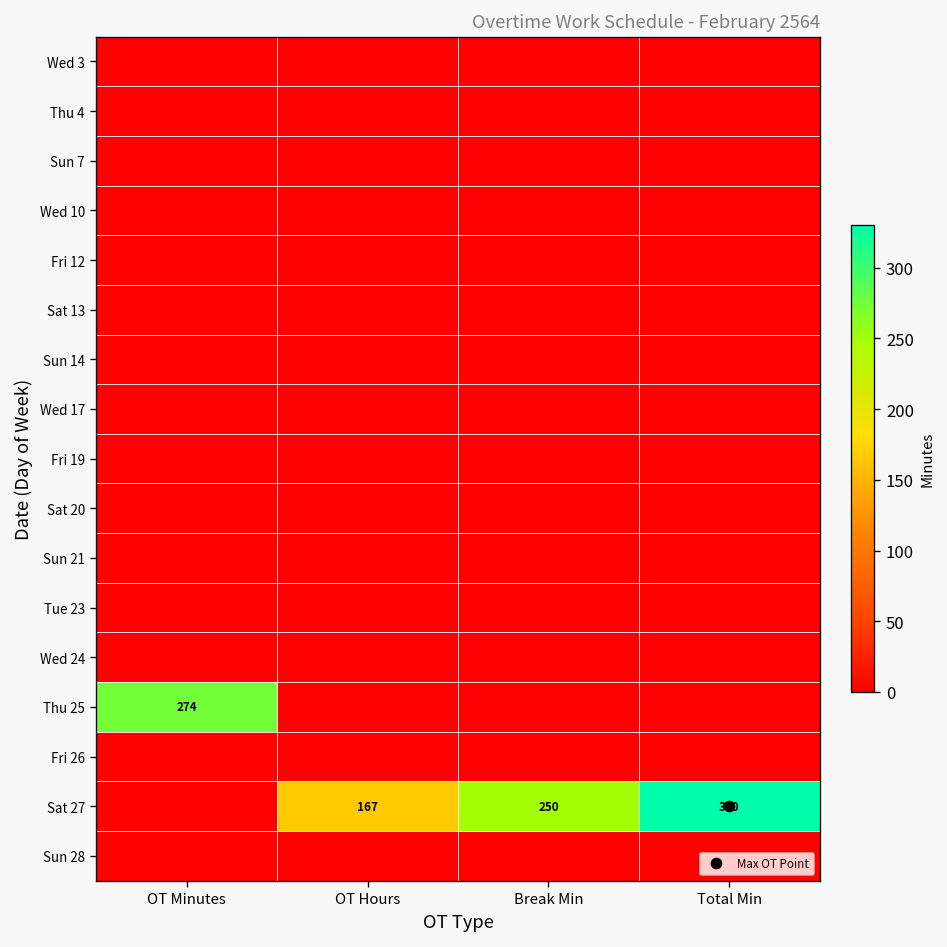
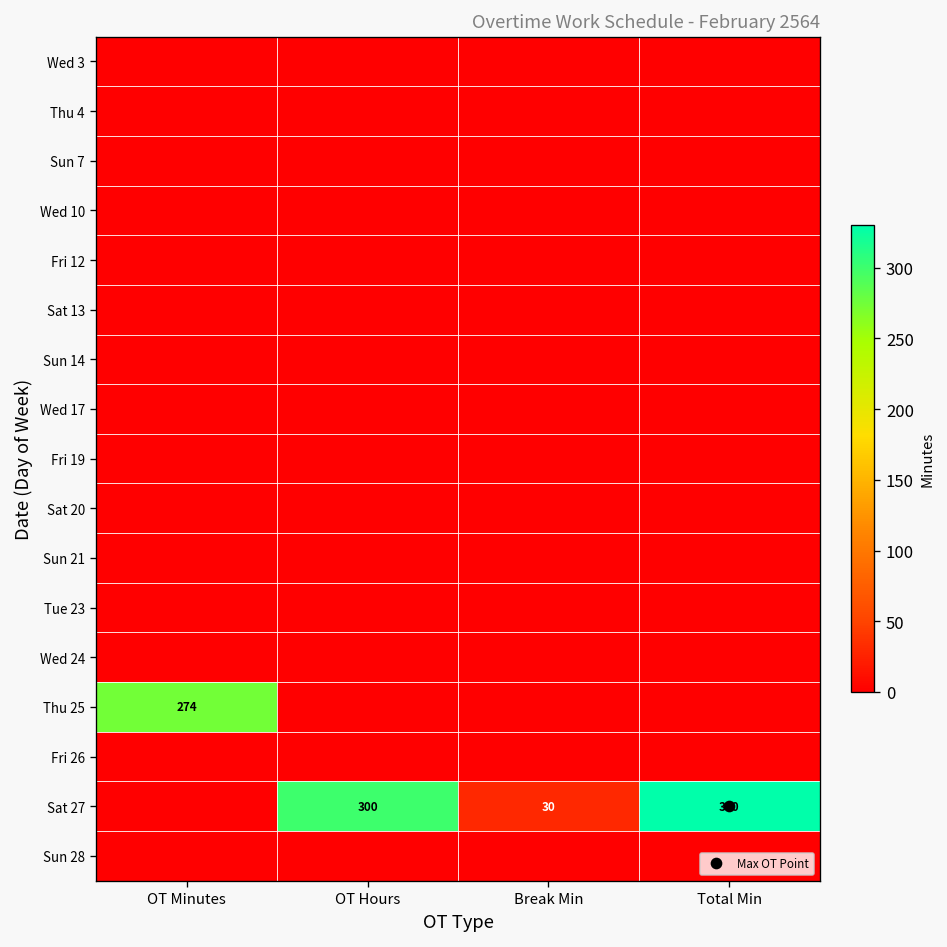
Sat 27, OT Hours: 167 -> 300
Sat 27, Break Min: 250 -> 30
